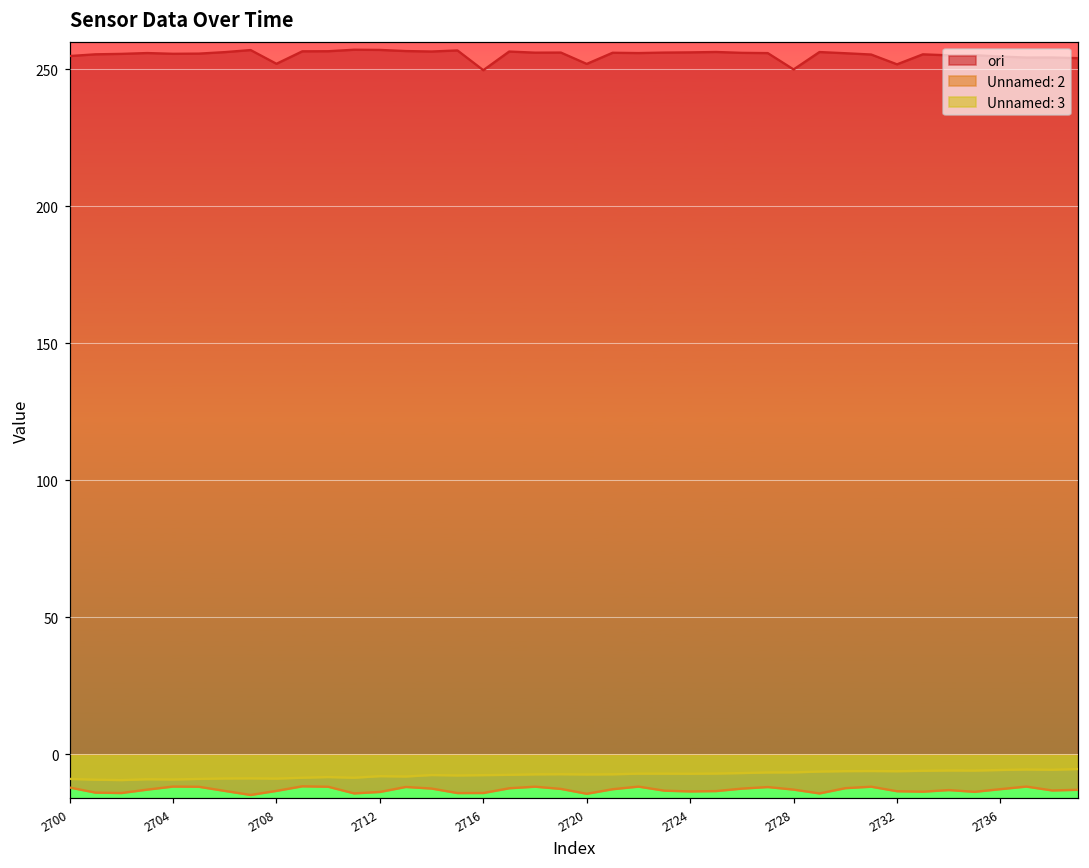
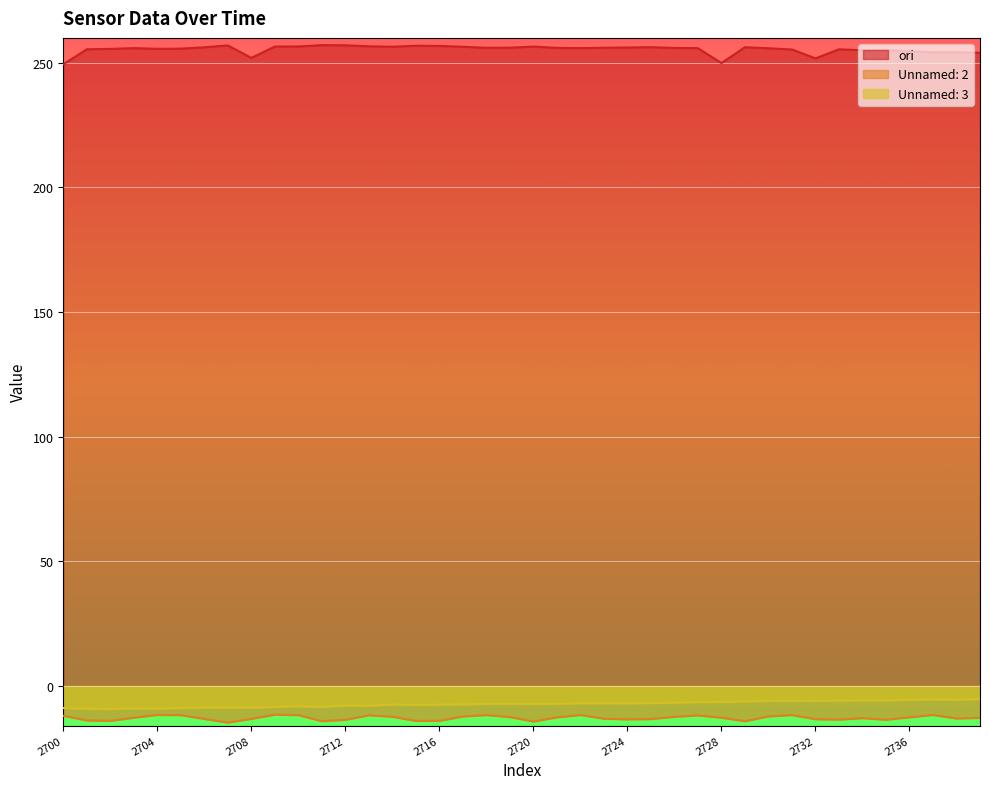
ori, 2700: 255 -> 249
ori, 2716: 250 -> 257
ori, 2720: 252 -> 257
